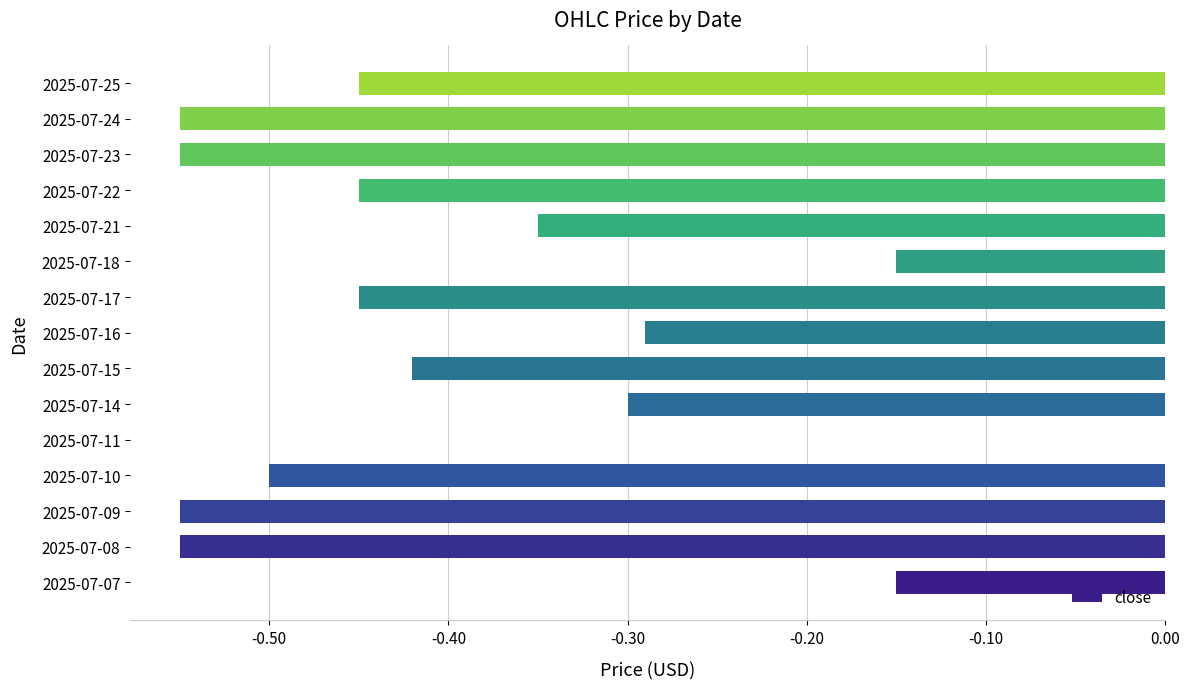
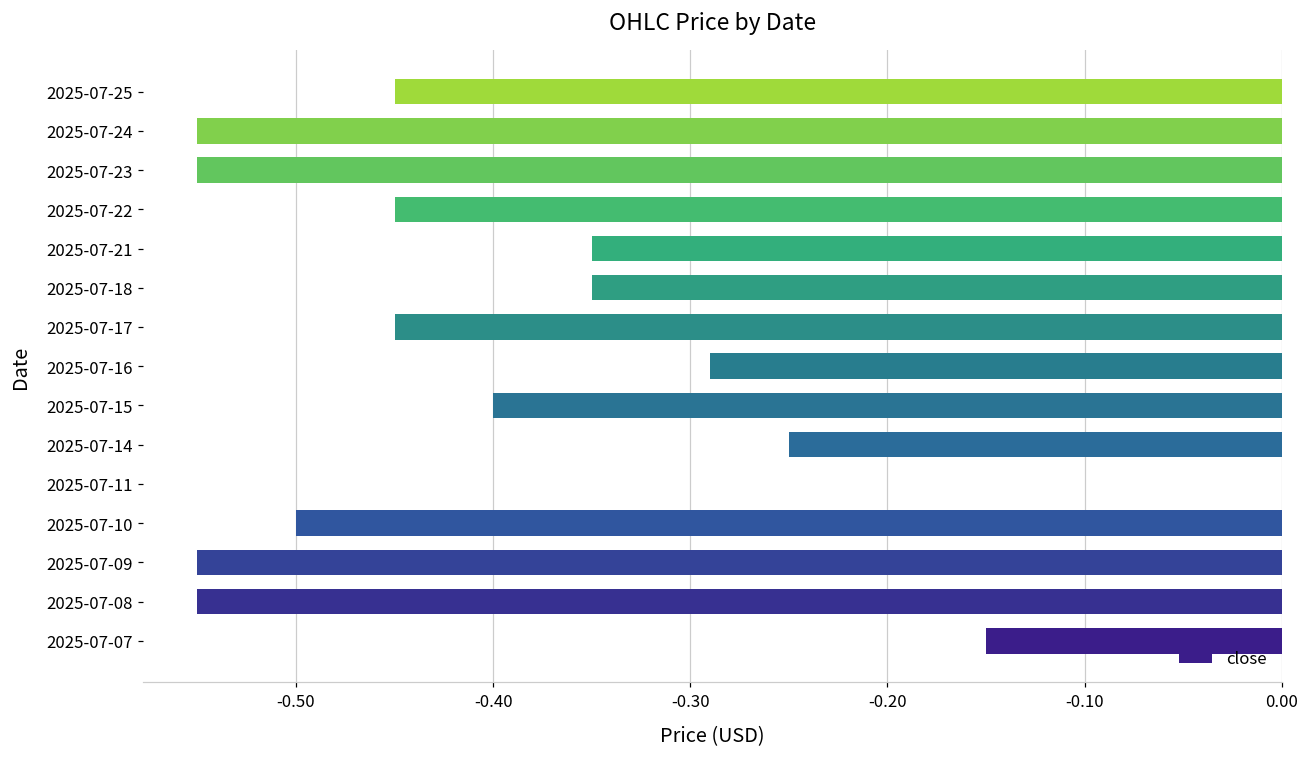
2025-07-18: -0.150 -> -0.350
2025-07-15: -0.420 -> -0.400
2025-07-14: -0.300 -> -0.250
